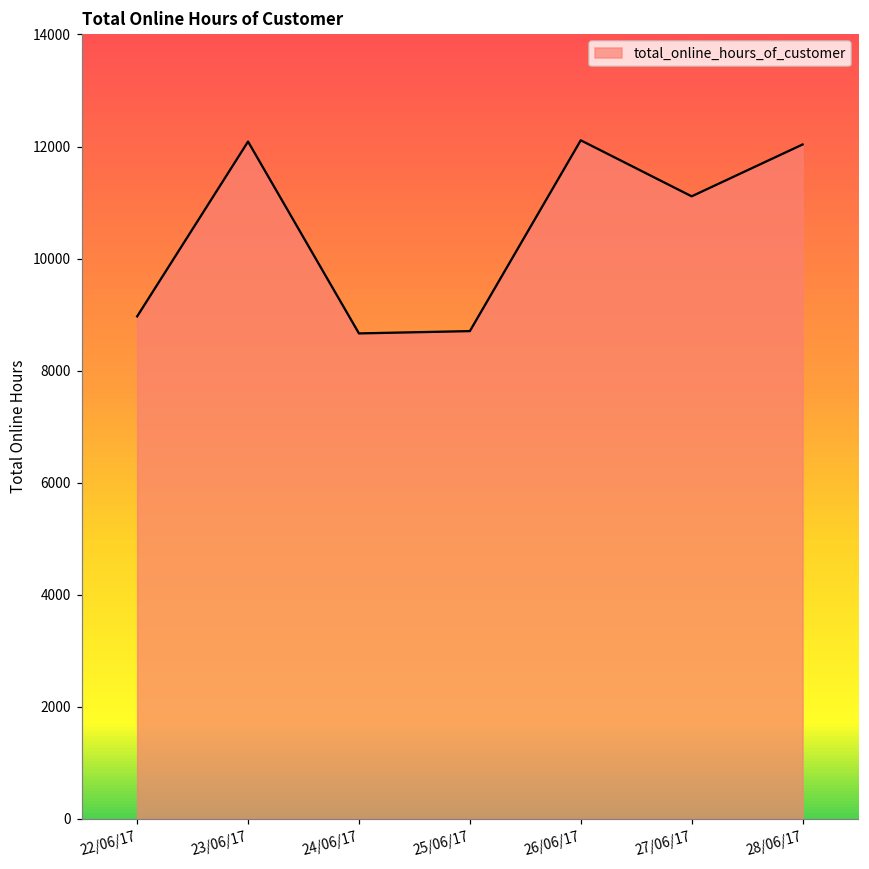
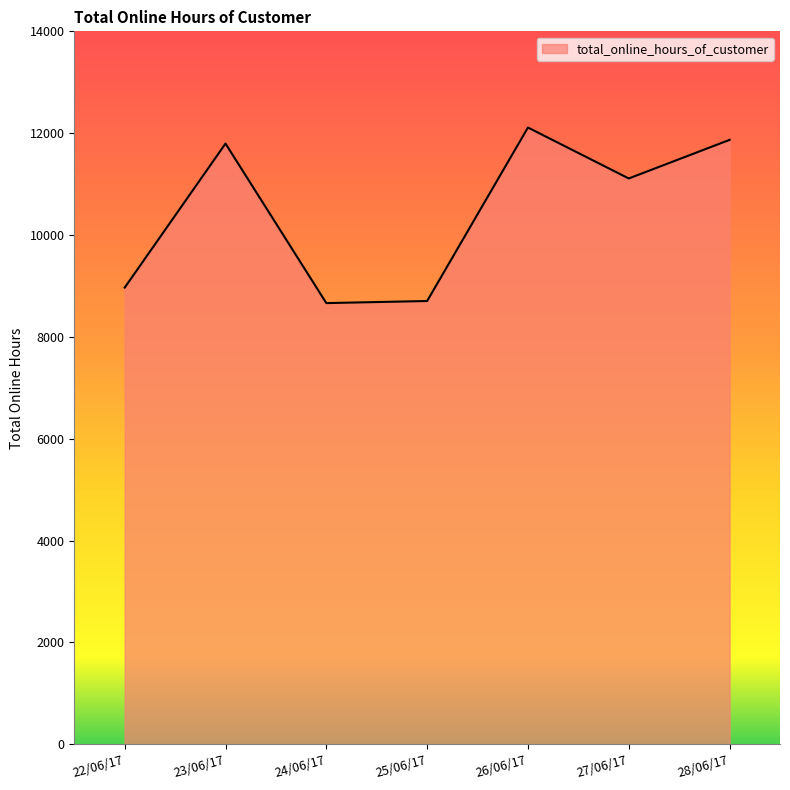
23/06/17: 12100 -> 11800
28/06/17: 12000 -> 11900
